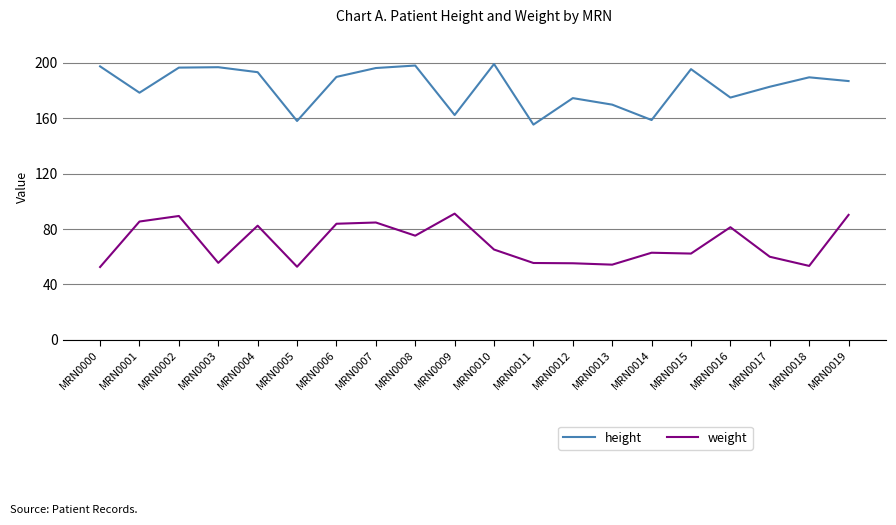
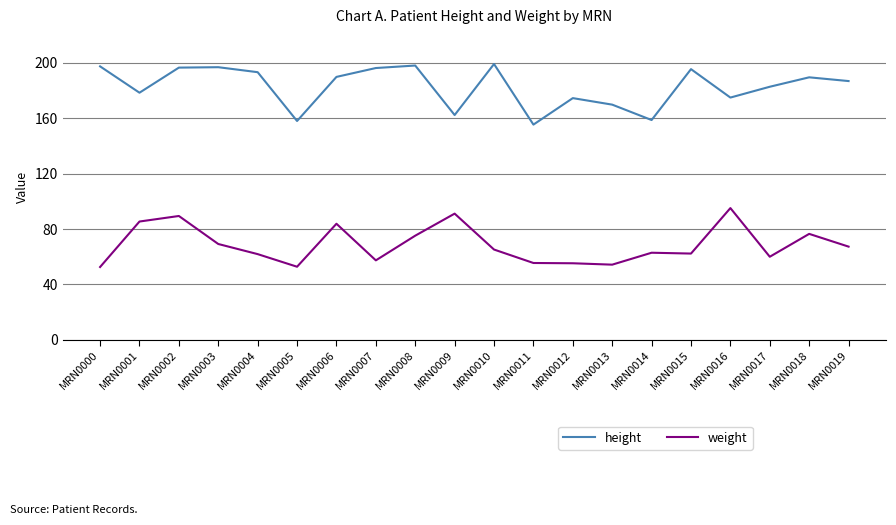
weight, MRN0003: 56 -> 69
weight, MRN0004: 82 -> 62
weight, MRN0007: 85 -> 57
weight, MRN0016: 81 -> 95
weight, MRN0018: 53 -> 77
weight, MRN0019: 90 -> 67
